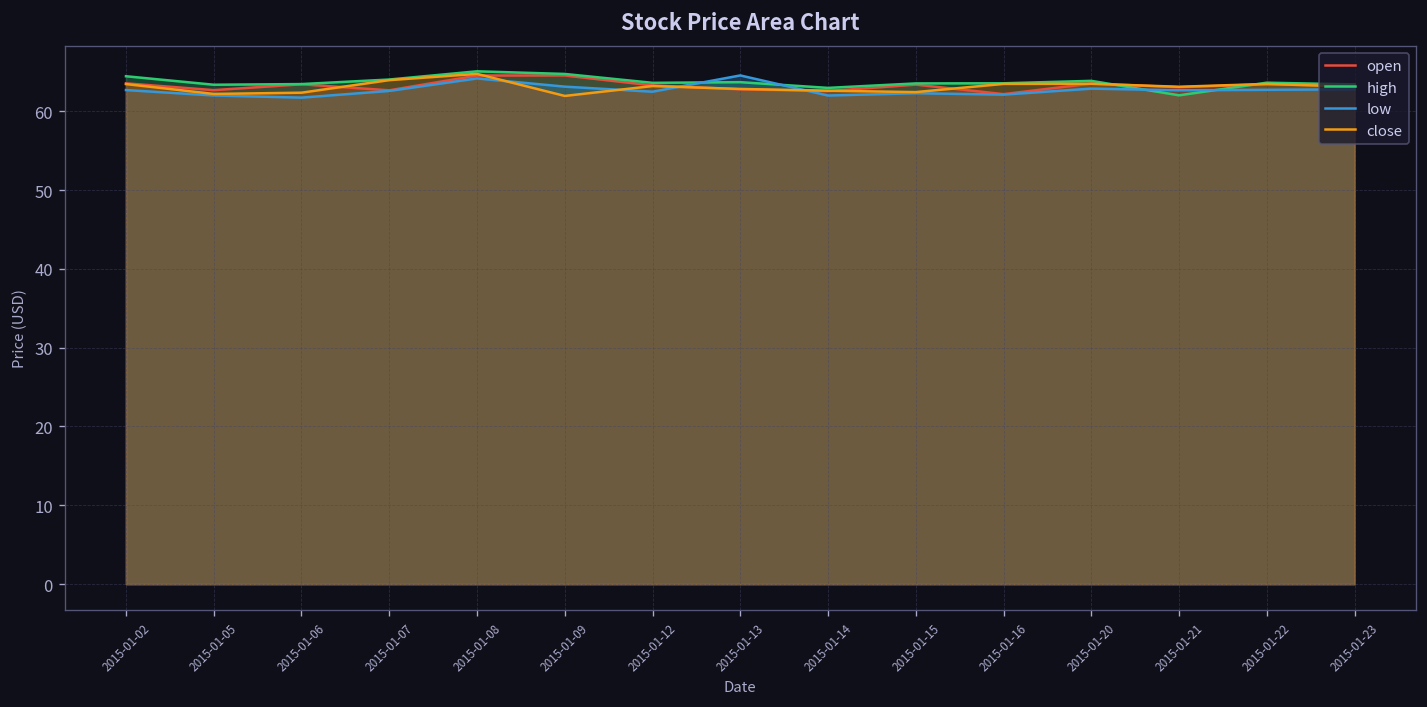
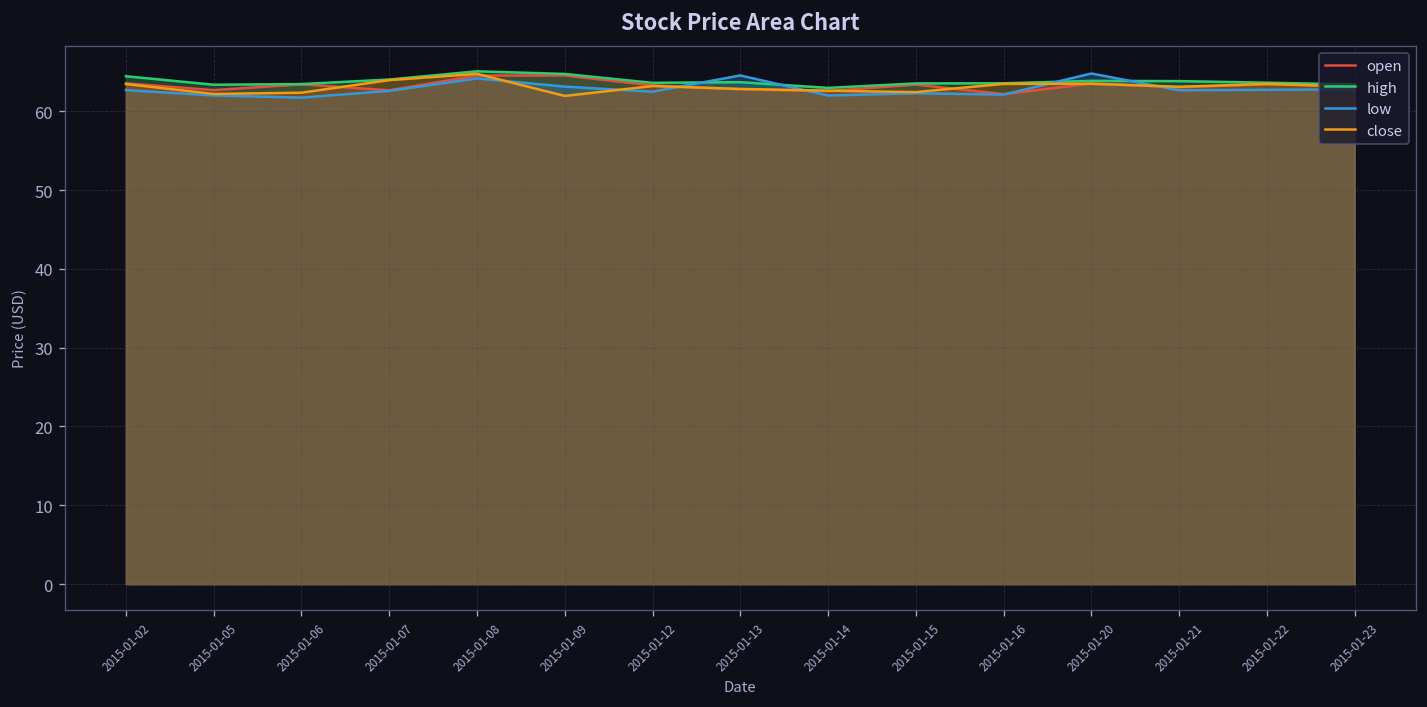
low, 2015-01-20: 63 -> 65
high, 2015-01-21: 62 -> 64
